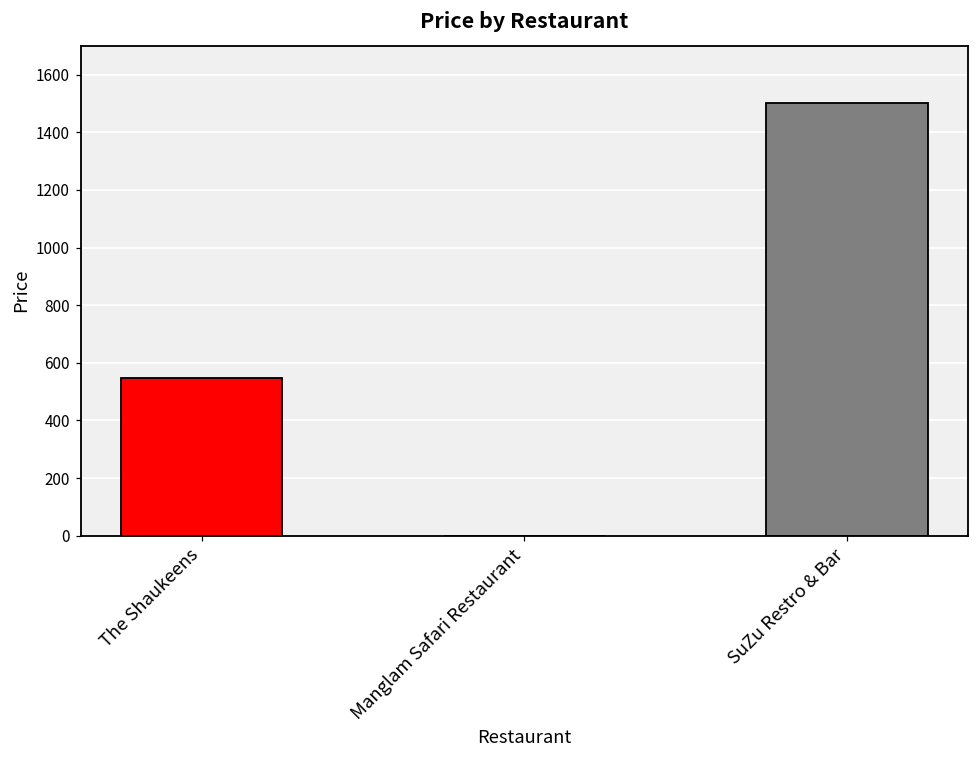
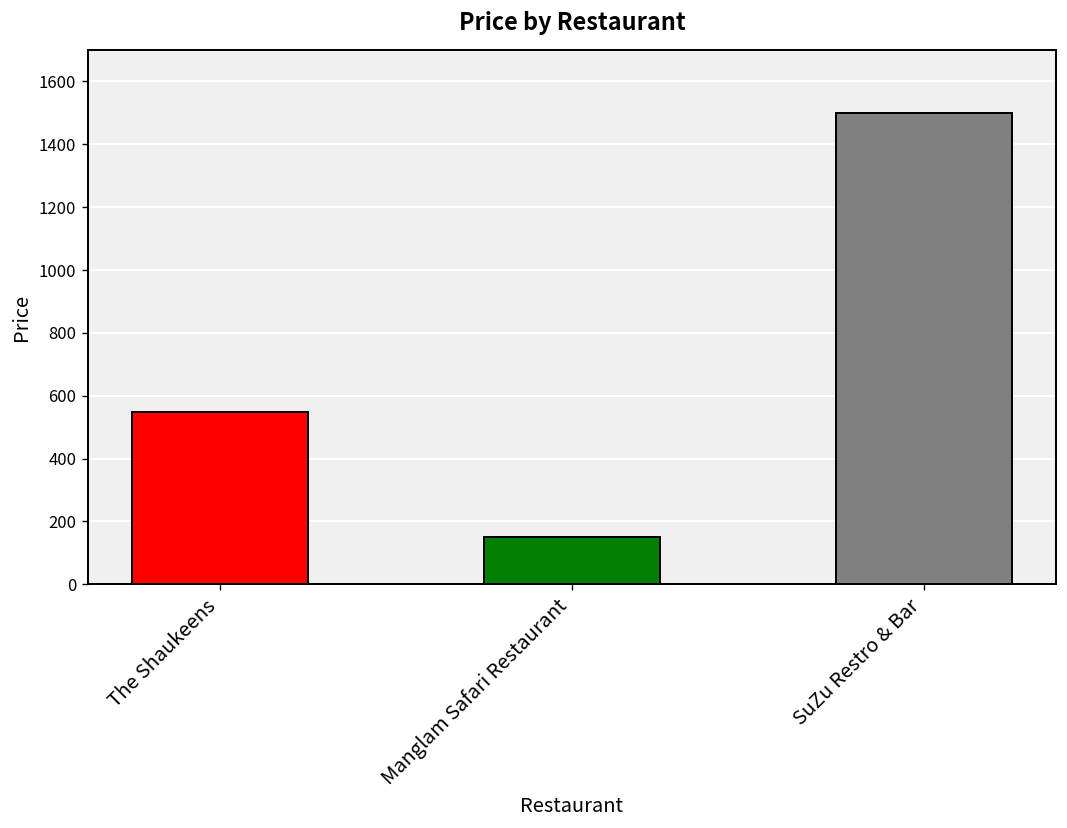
Manglam Safari Restaurant: 0 -> 150
